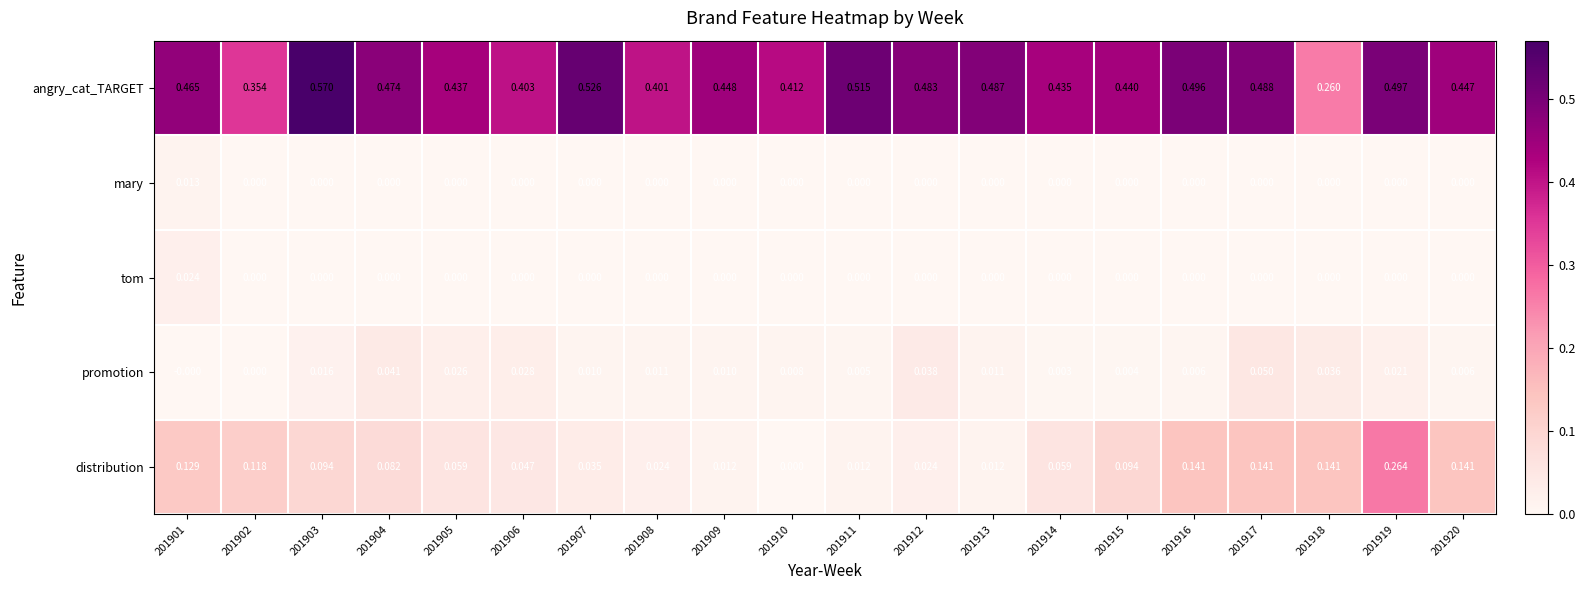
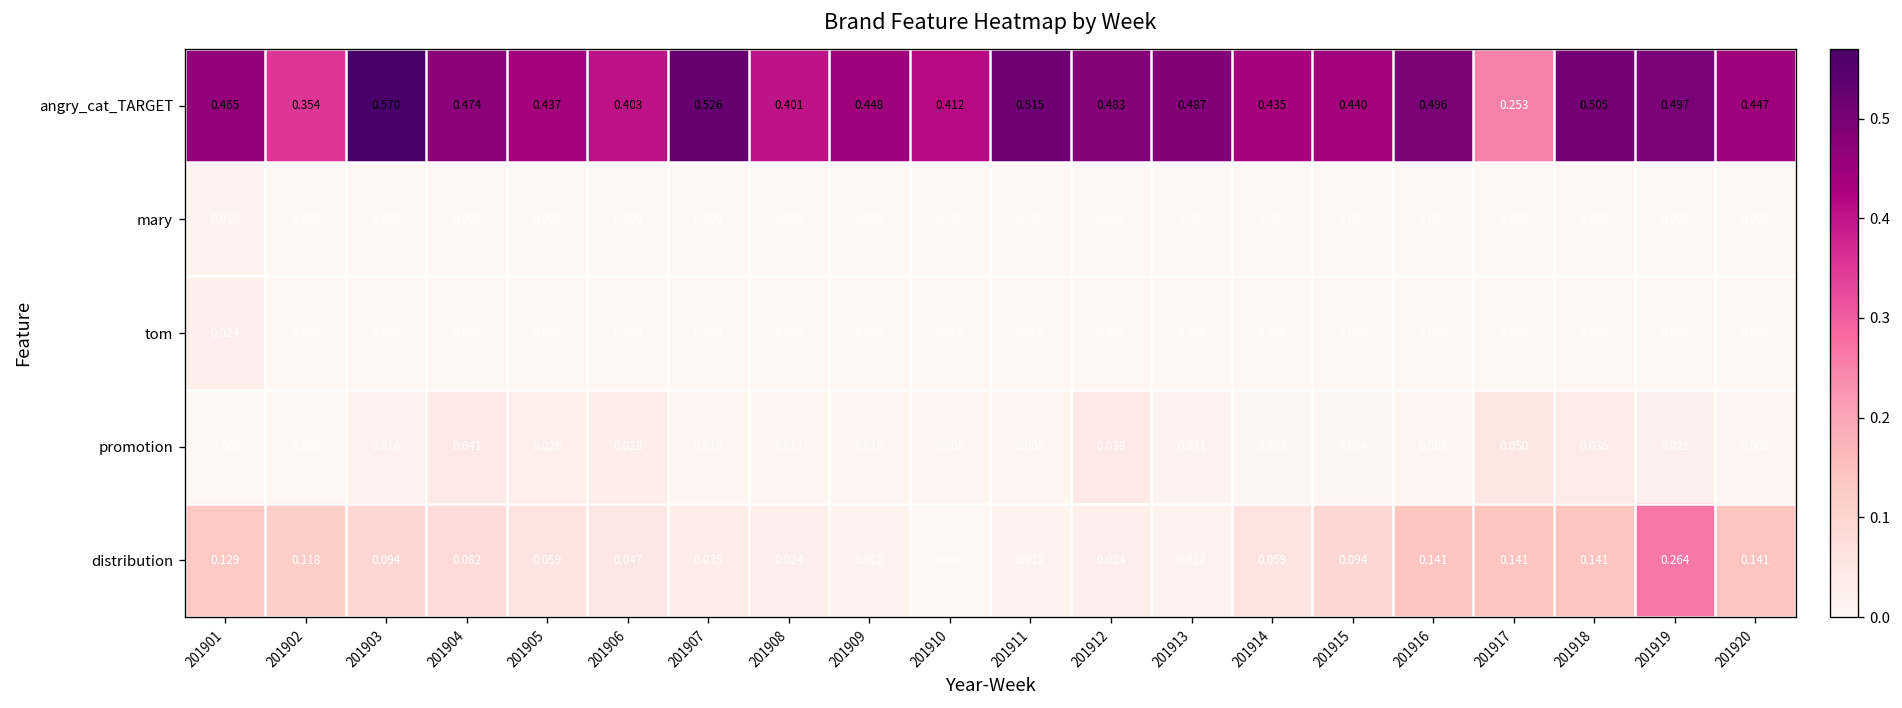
angry_cat_TARGET, 201917: 0.488 -> 0.253
angry_cat_TARGET, 201918: 0.260 -> 0.505
